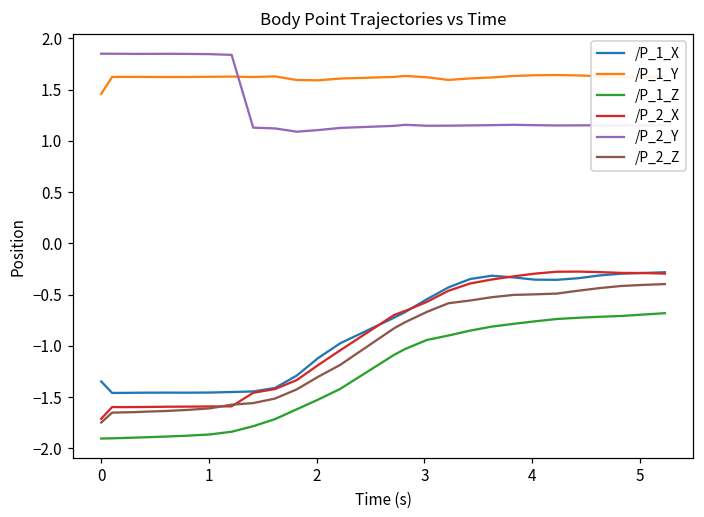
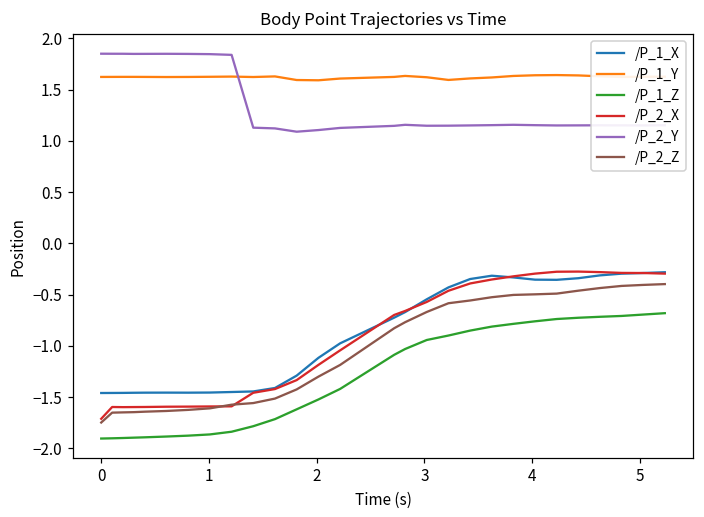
/P_1_X, 0: -1.3 -> -1.5
/P_1_Y, 0: 1.5 -> 1.6
